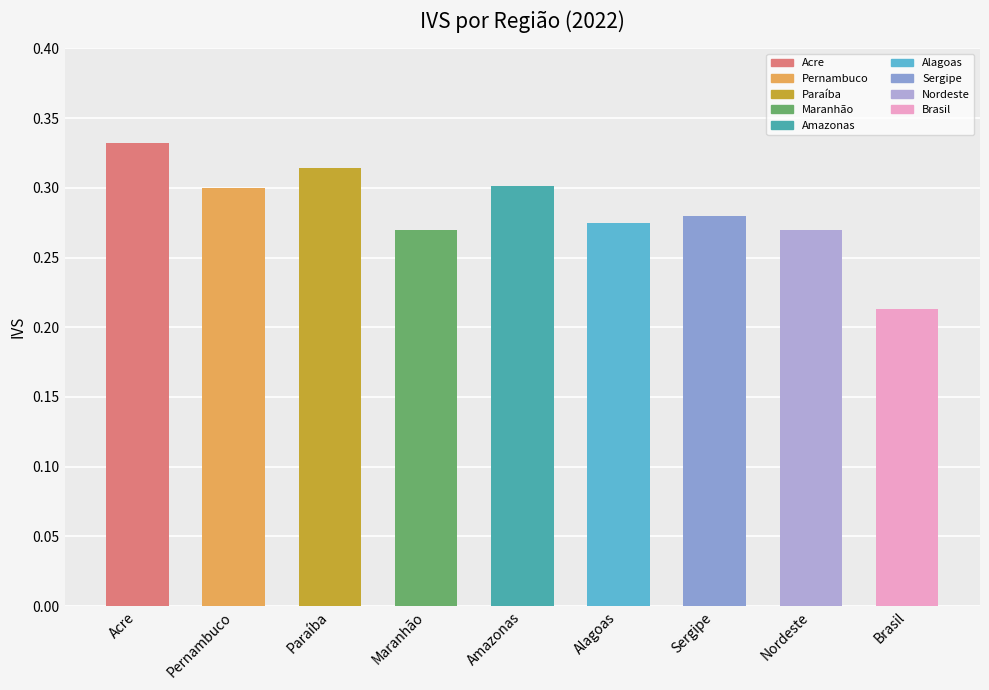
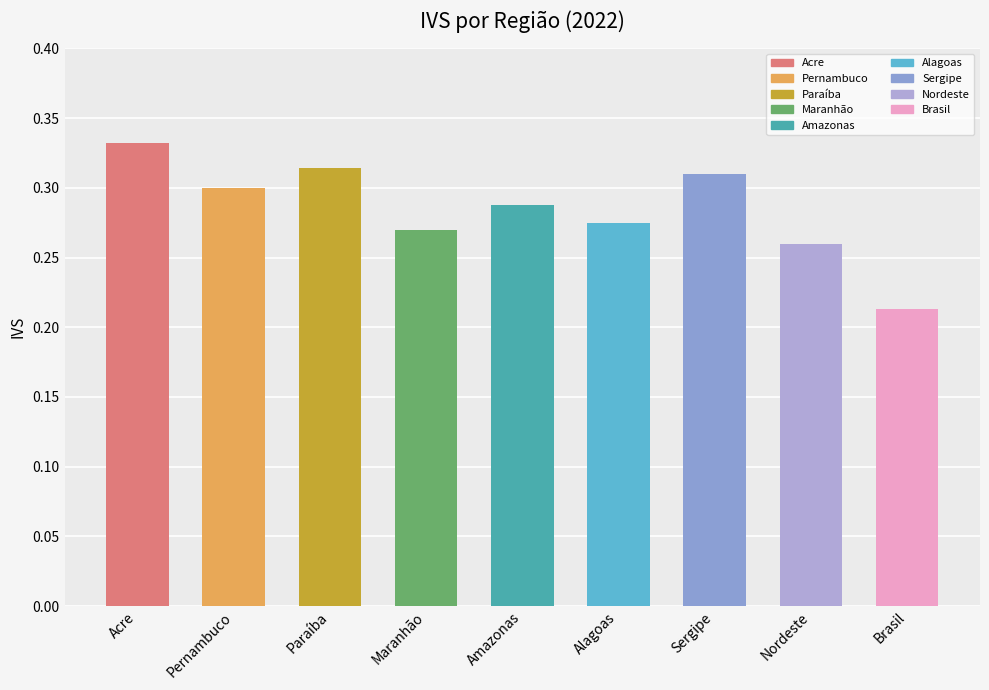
Amazonas: 0.301 -> 0.288
Sergipe: 0.28 -> 0.31
Nordeste: 0.27 -> 0.26
